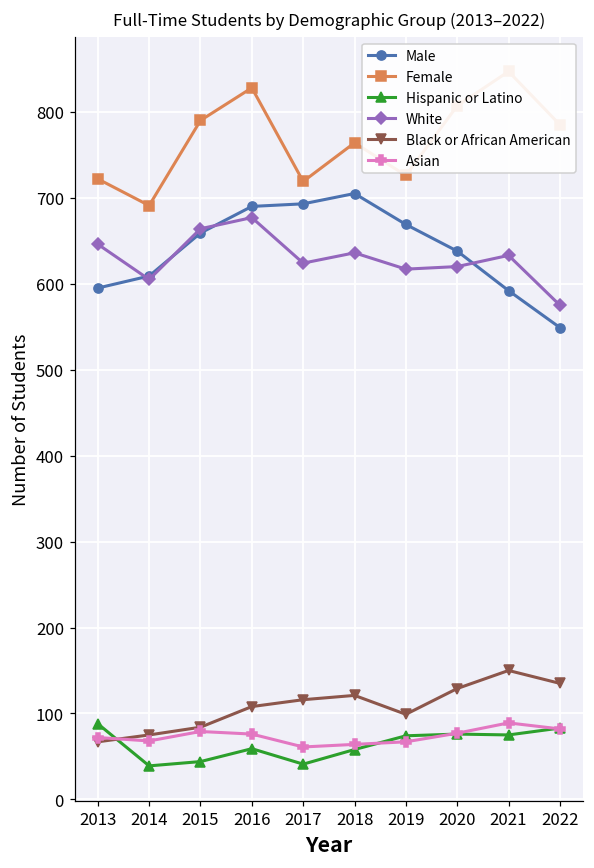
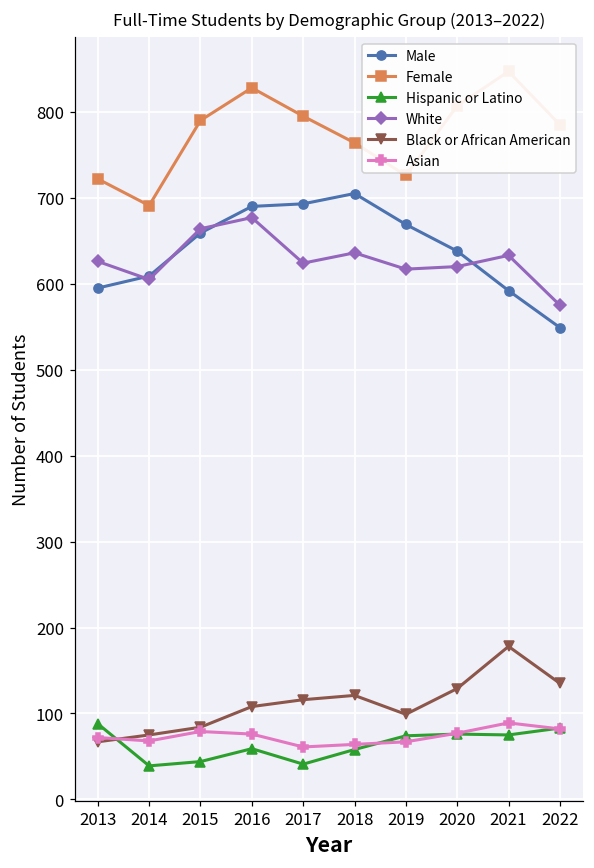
White, 2013: 650 -> 630
Female, 2017: 720 -> 800
Black or African American, 2021: 150 -> 180
